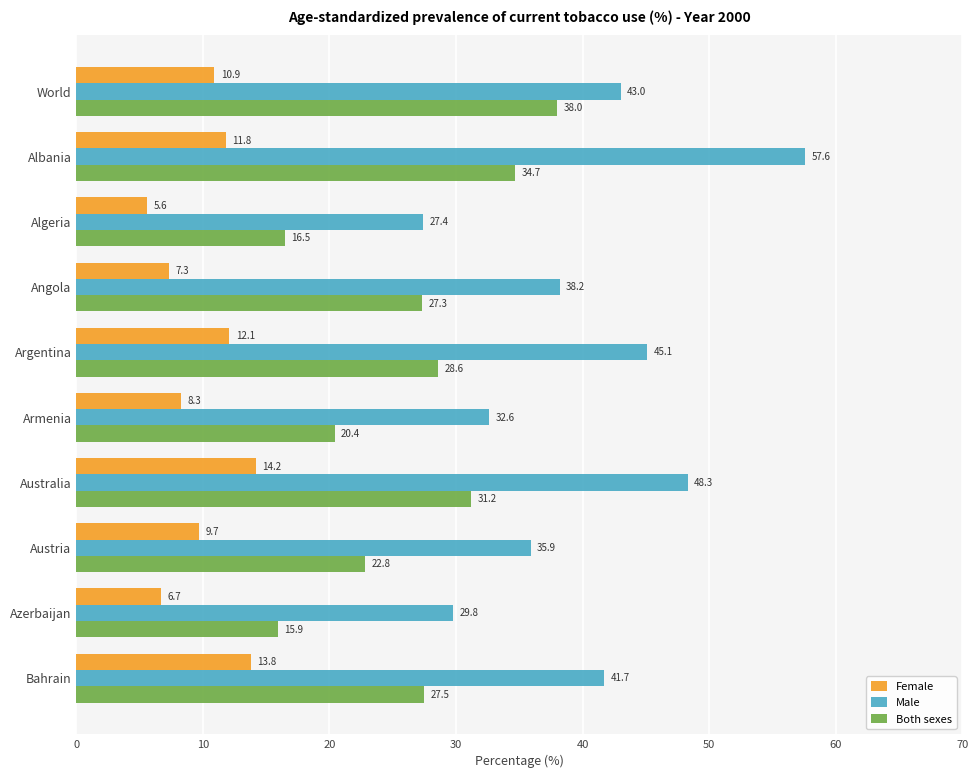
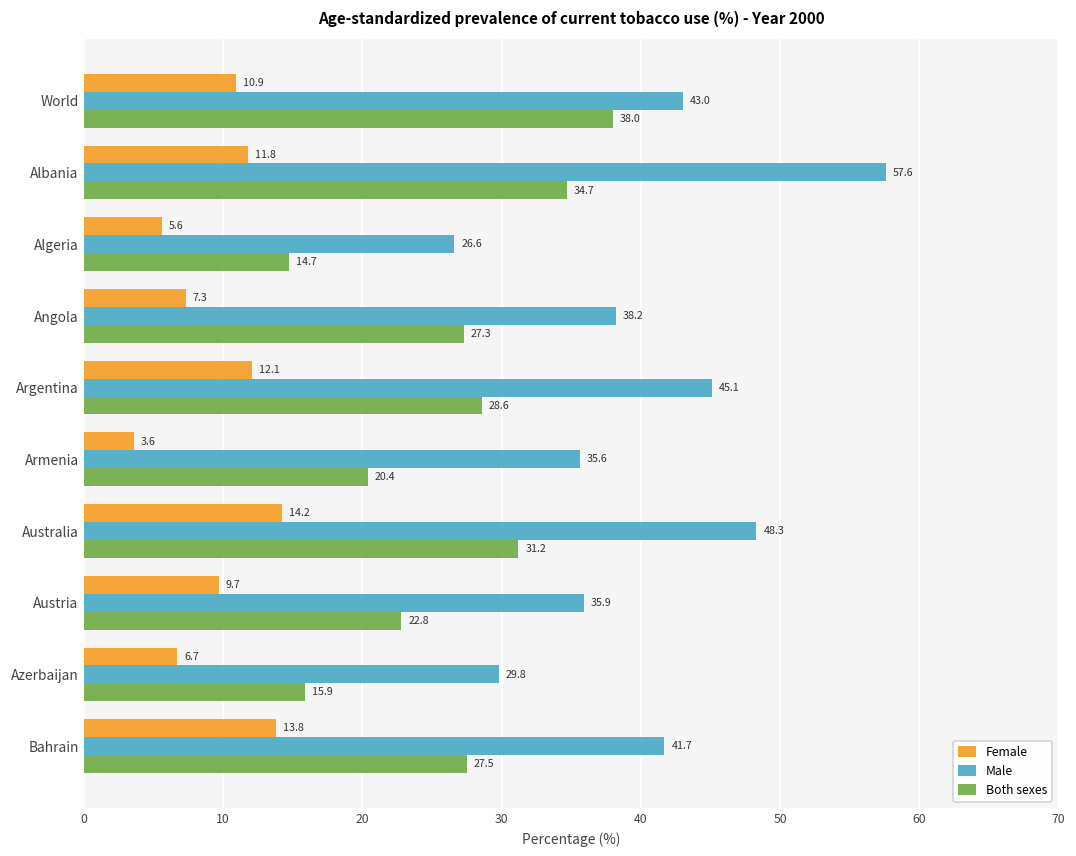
Male, Algeria: 27.4 -> 26.6
Both sexes, Algeria: 16.5 -> 14.7
Female, Armenia: 8.3 -> 3.6
Male, Armenia: 32.6 -> 35.6
